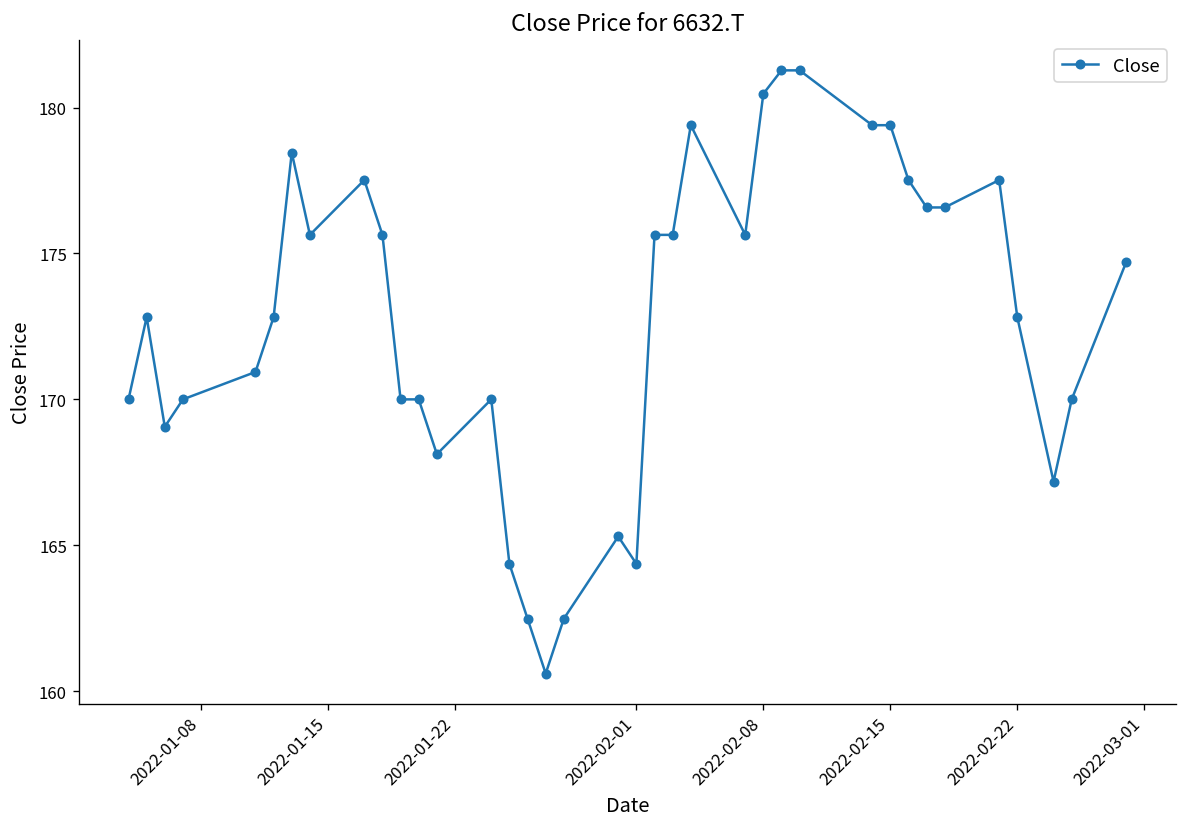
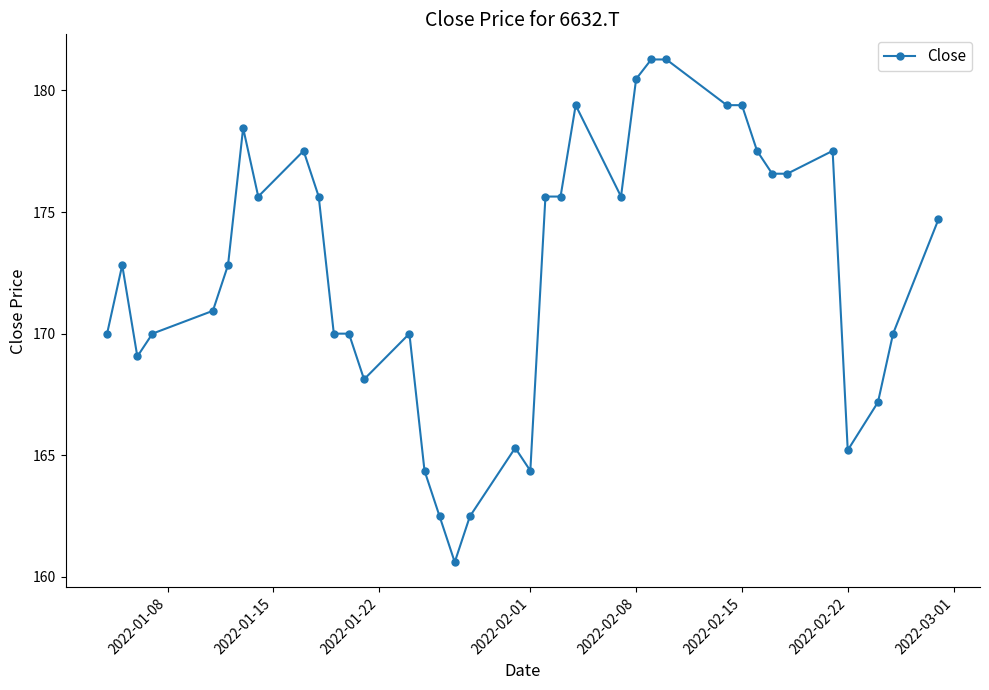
2022-02-22: 172.8 -> 165.2
